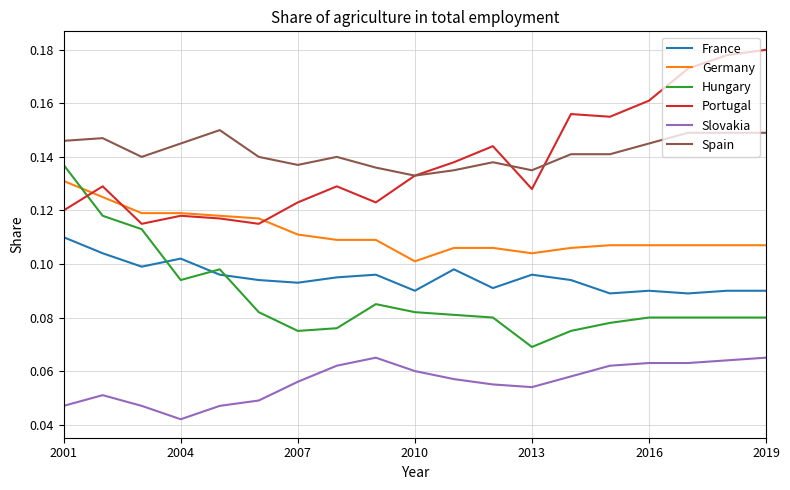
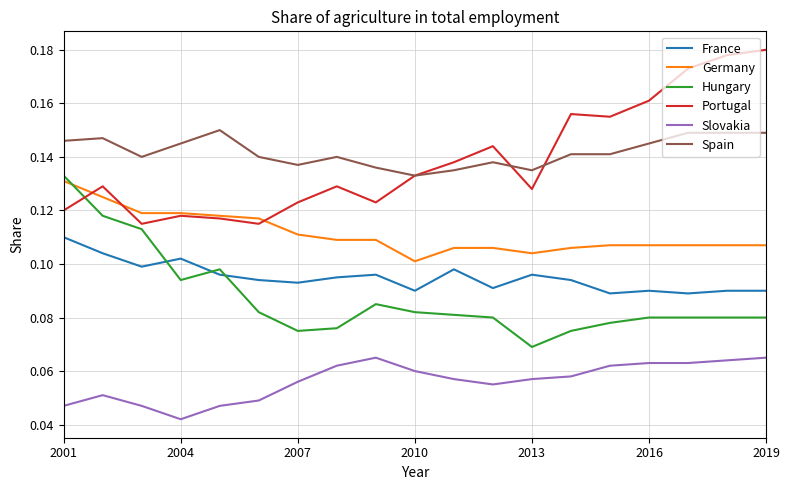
Hungary, 2001: 0.137 -> 0.133
Slovakia, 2013: 0.054 -> 0.057
